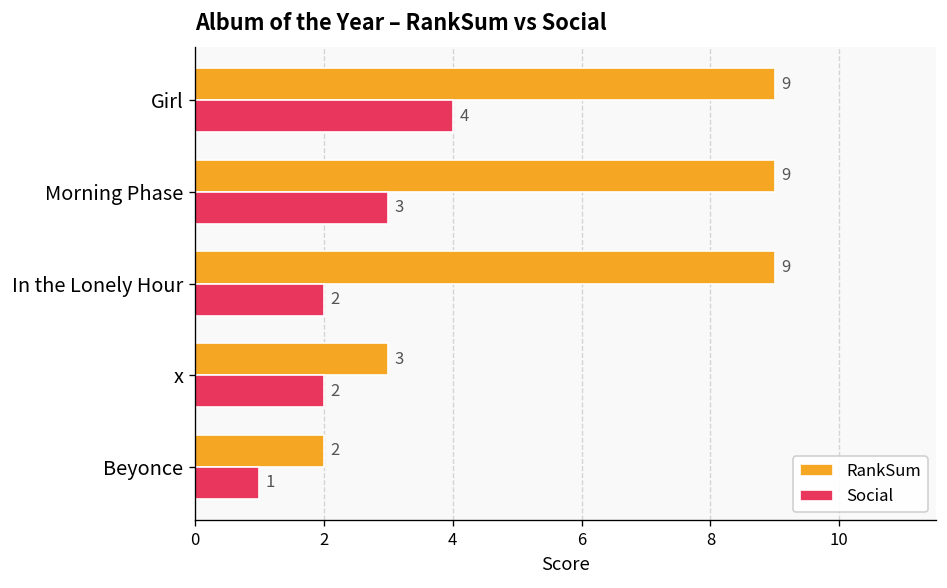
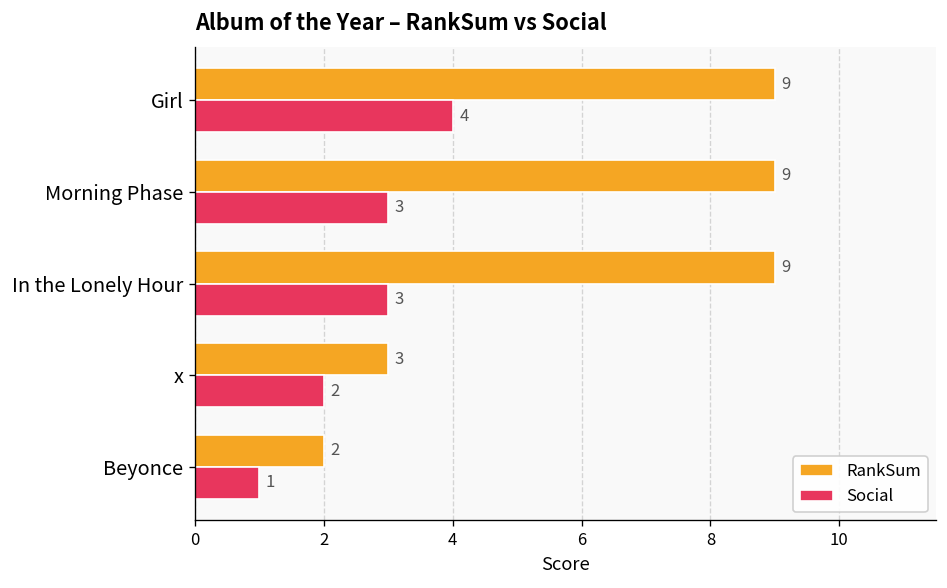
Social, In the Lonely Hour: 2 -> 3
